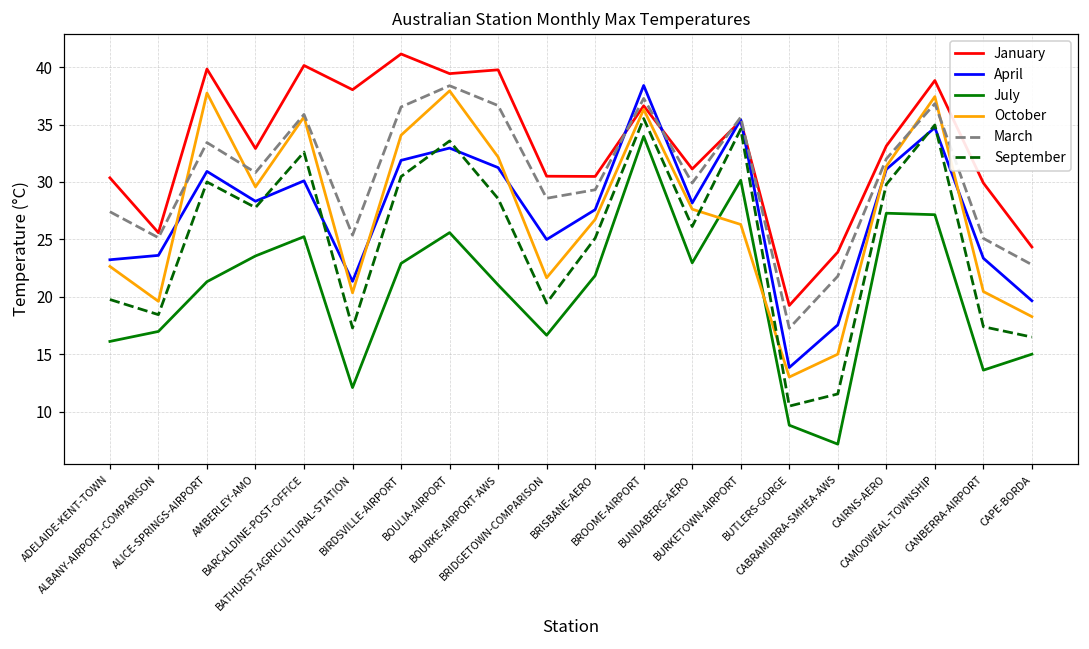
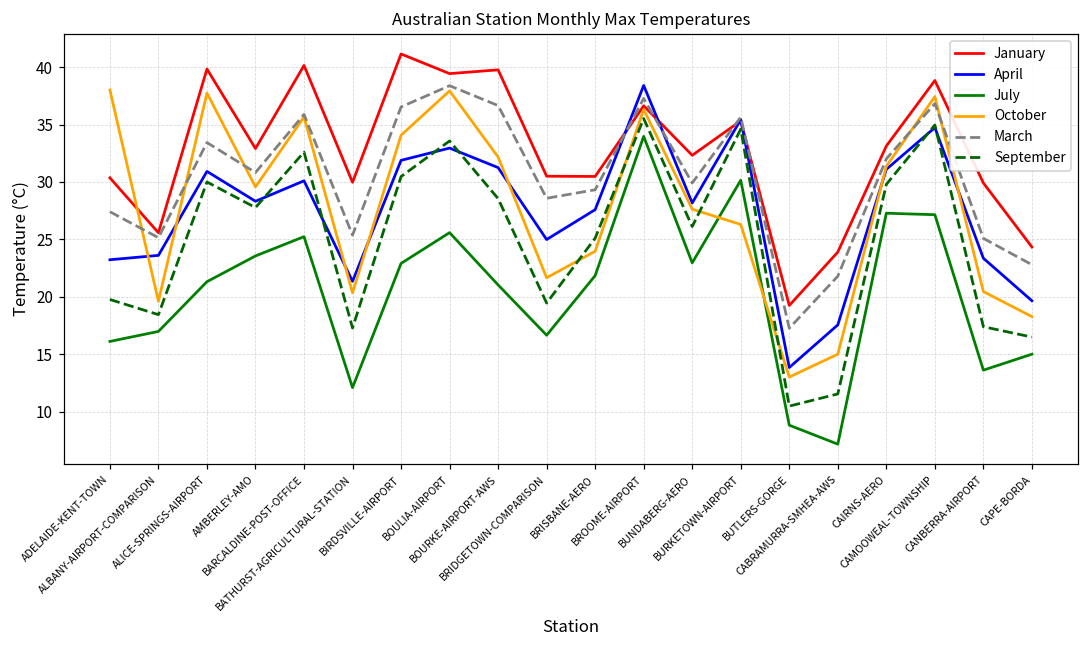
October, ADELAIDE-KENT-TOWN: 22.7 -> 38.0
January, BATHURST-AGRICULTURAL-STATION: 38.0 -> 30.0
October, BRISBANE-AERO: 26.7 -> 24.0
January, BUNDABERG-AERO: 31.1 -> 32.3
